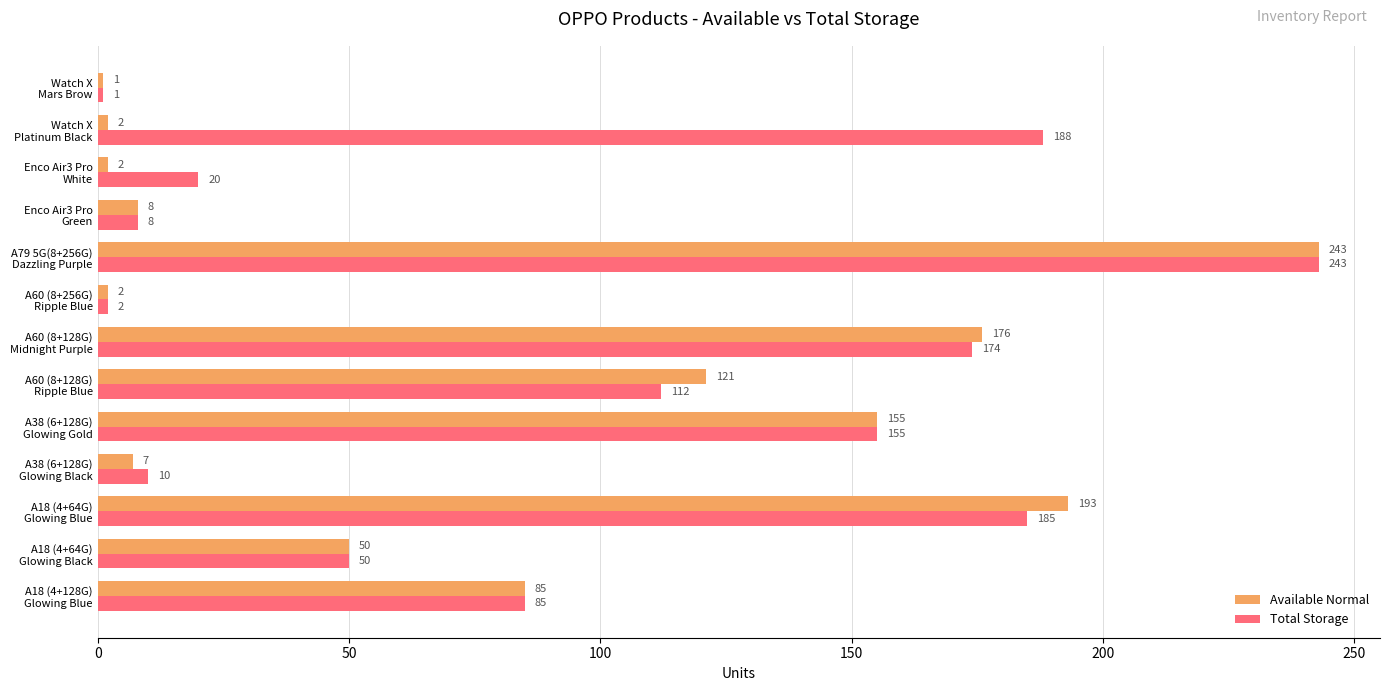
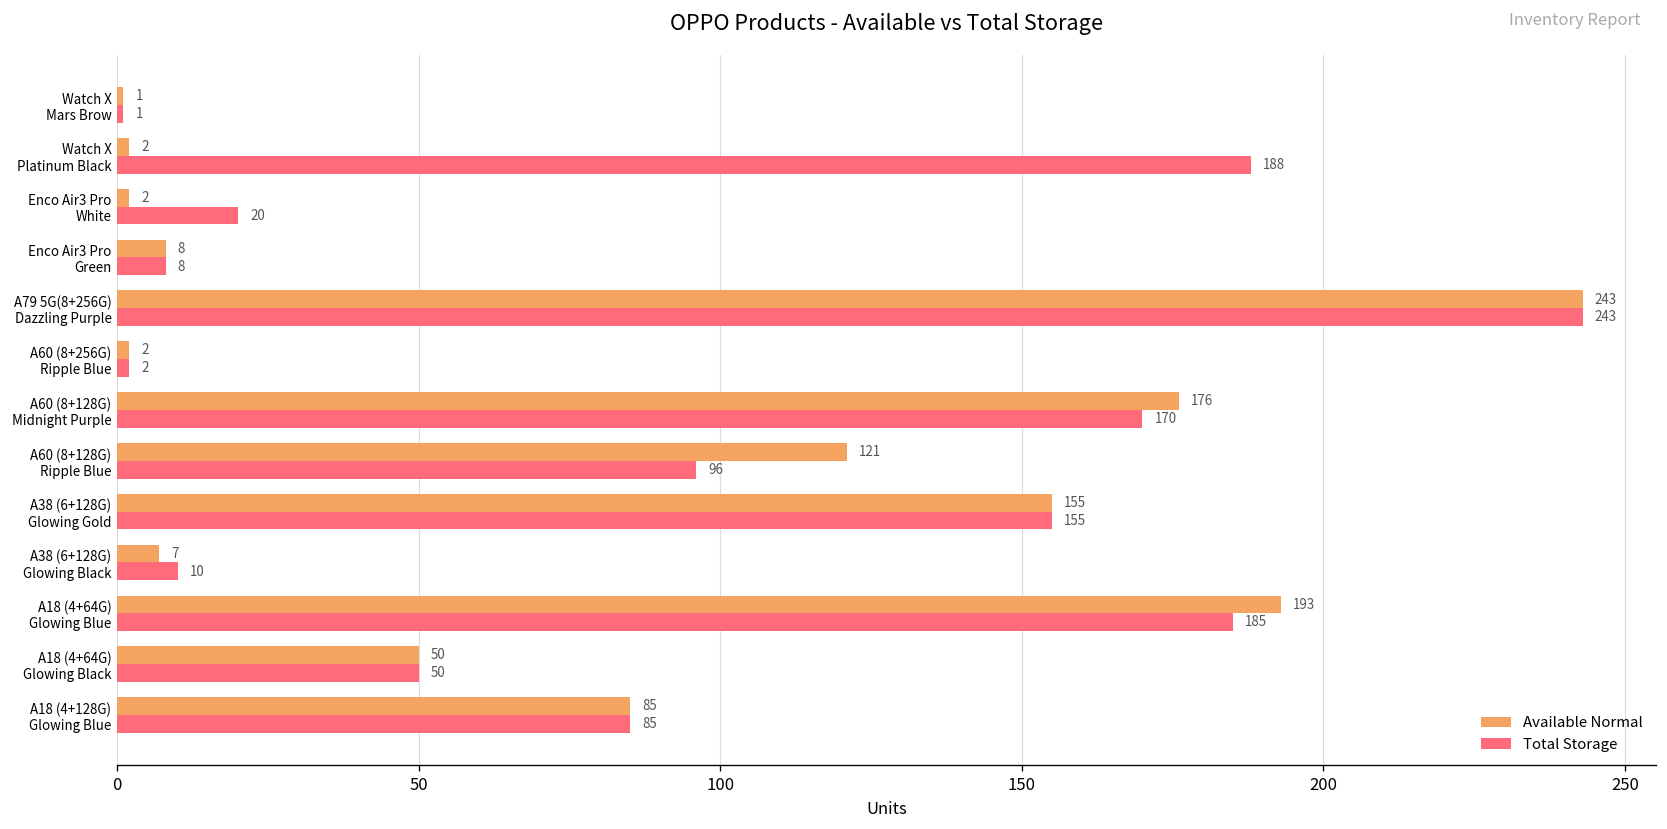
Total Storage, A60 (8+128G) Midnight Purple: 174 -> 170
Total Storage, A60 (8+128G) Ripple Blue: 112 -> 96
